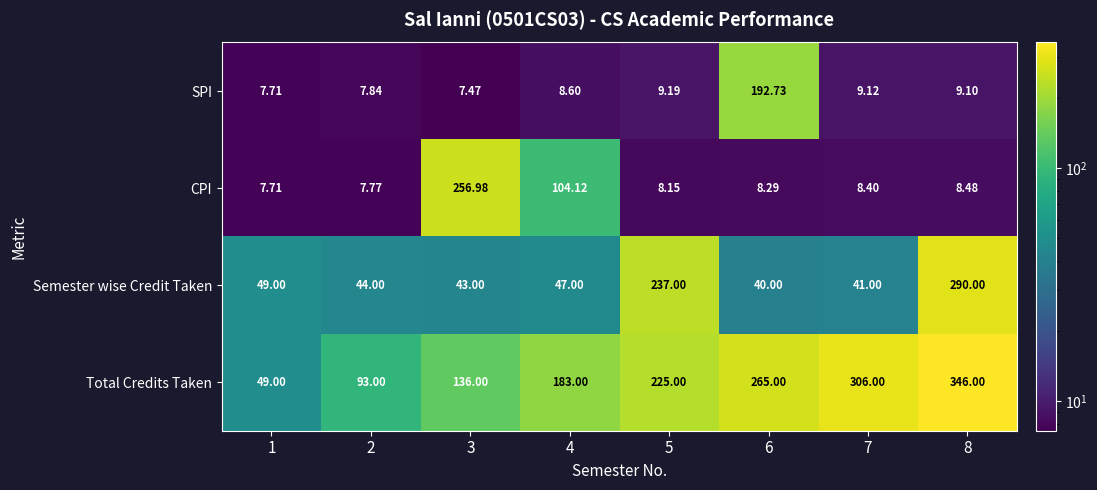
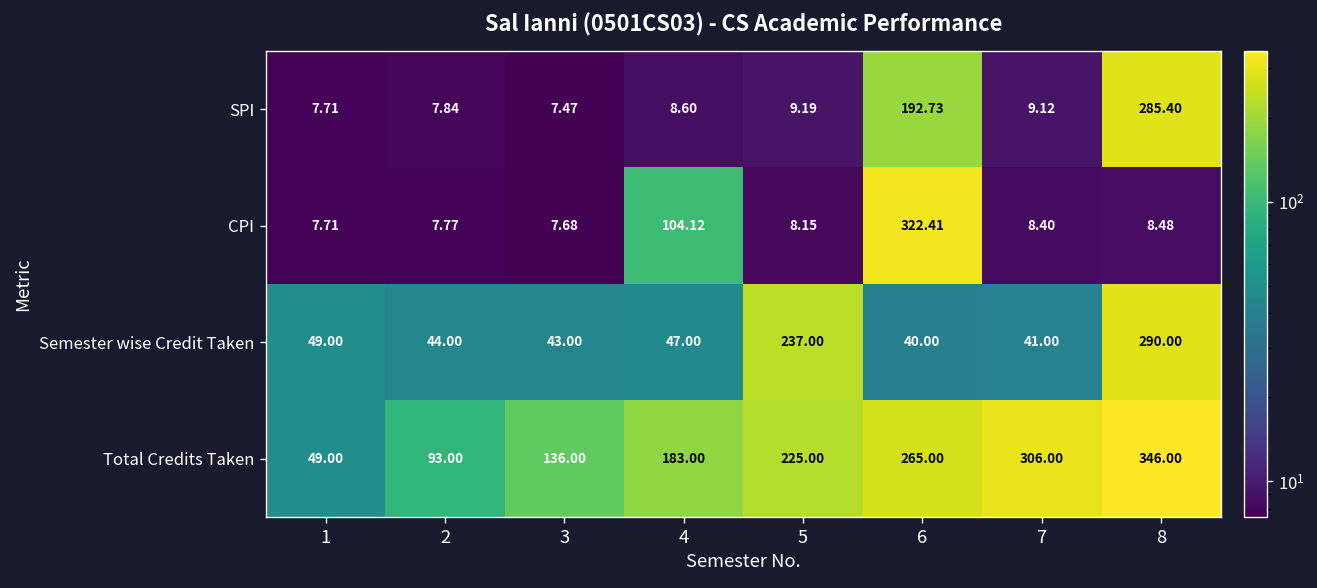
SPI, 8: 9.10 -> 285.40
CPI, 3: 256.98 -> 7.68
CPI, 6: 8.29 -> 322.41
